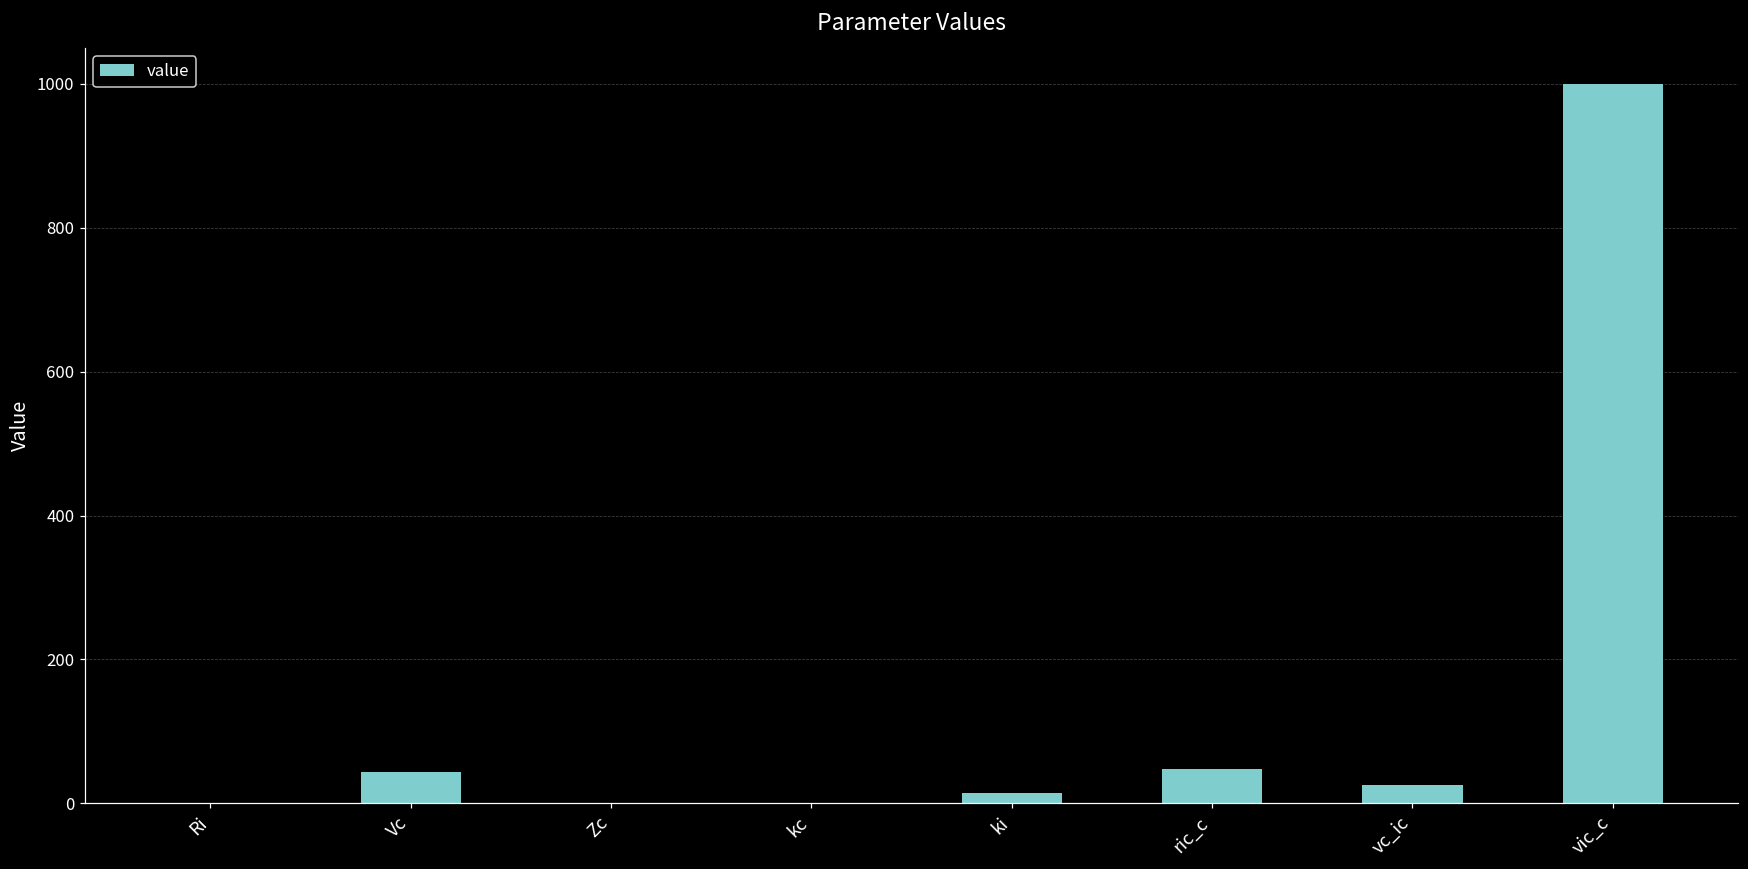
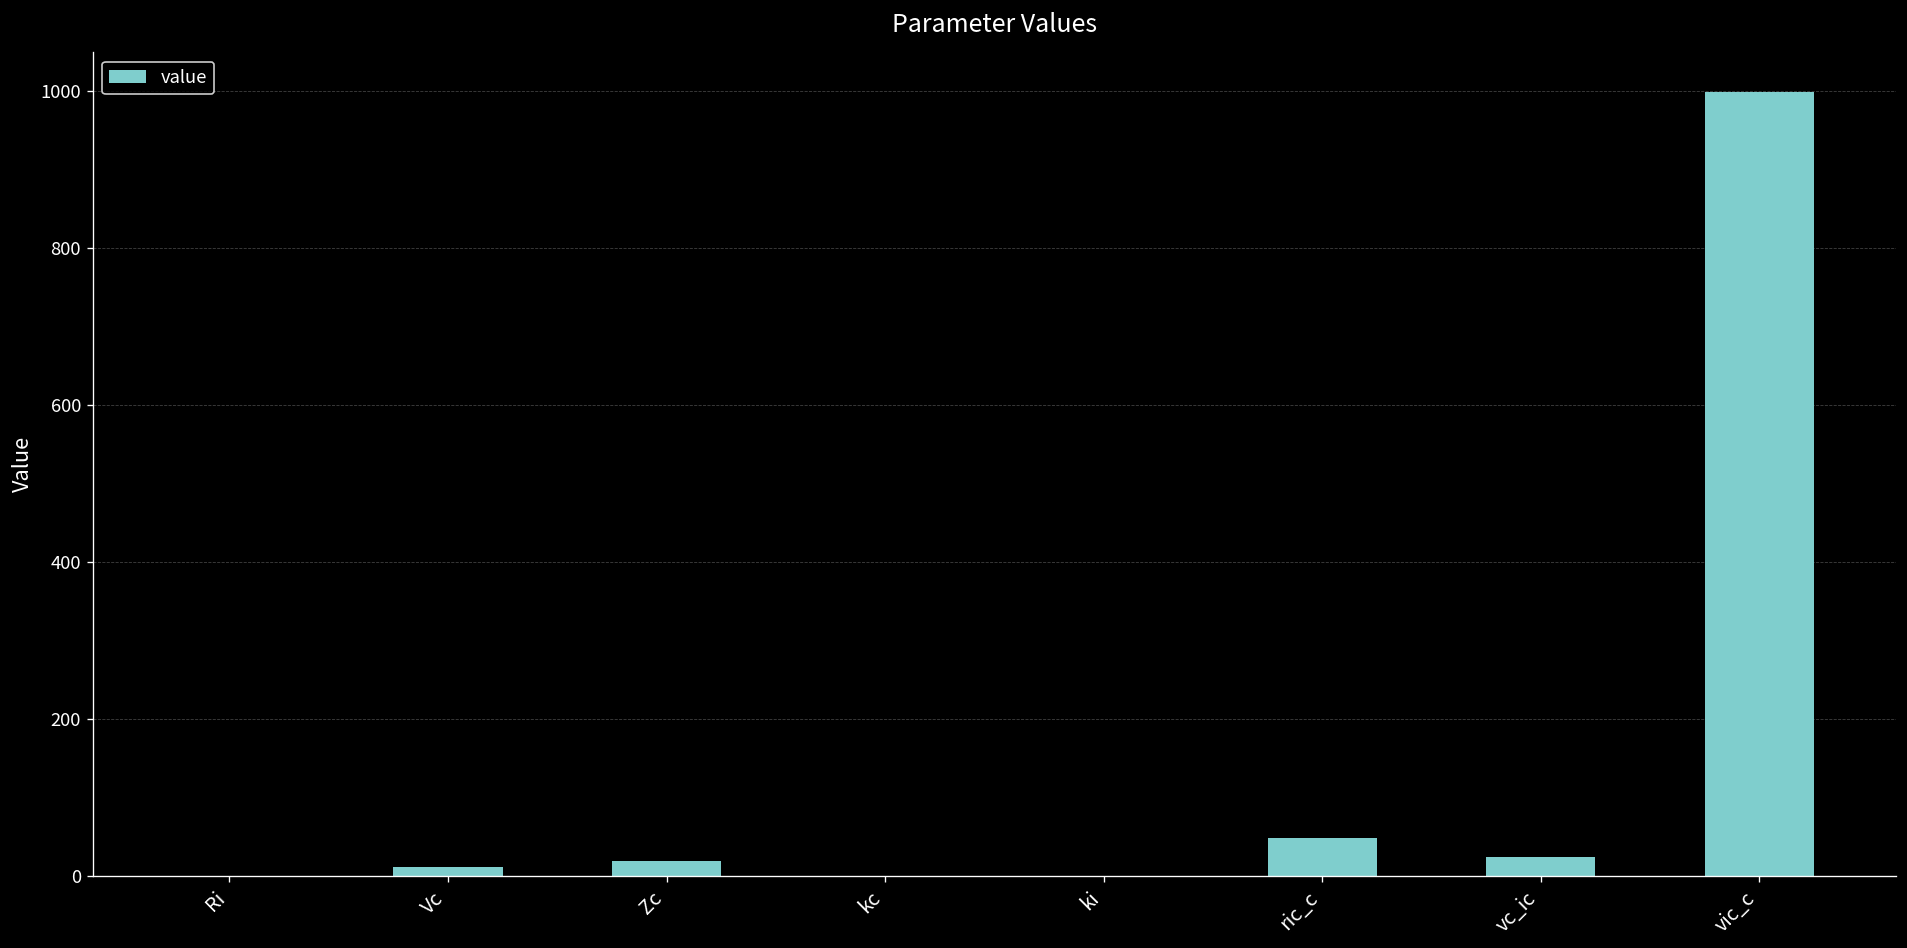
Vc: 40 -> 10
Zc: 0 -> 20
ki: 10 -> 0
